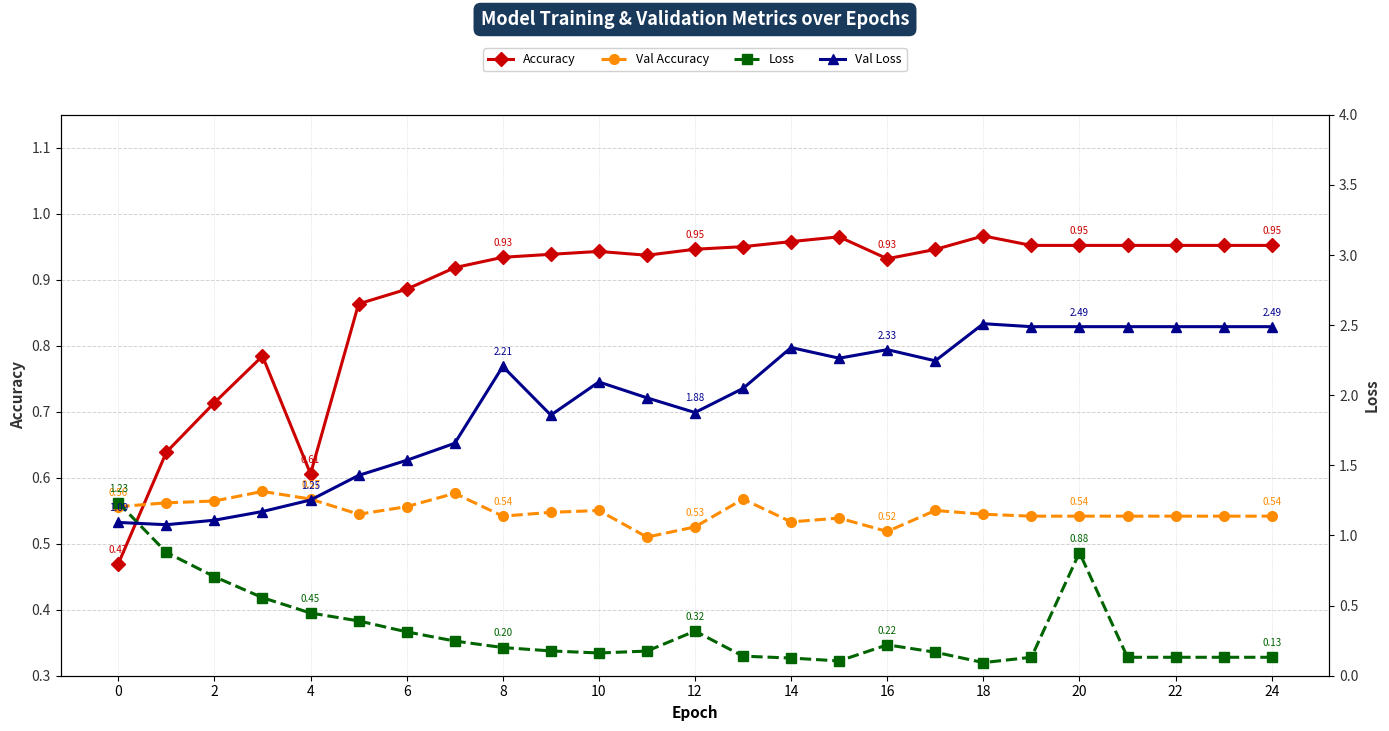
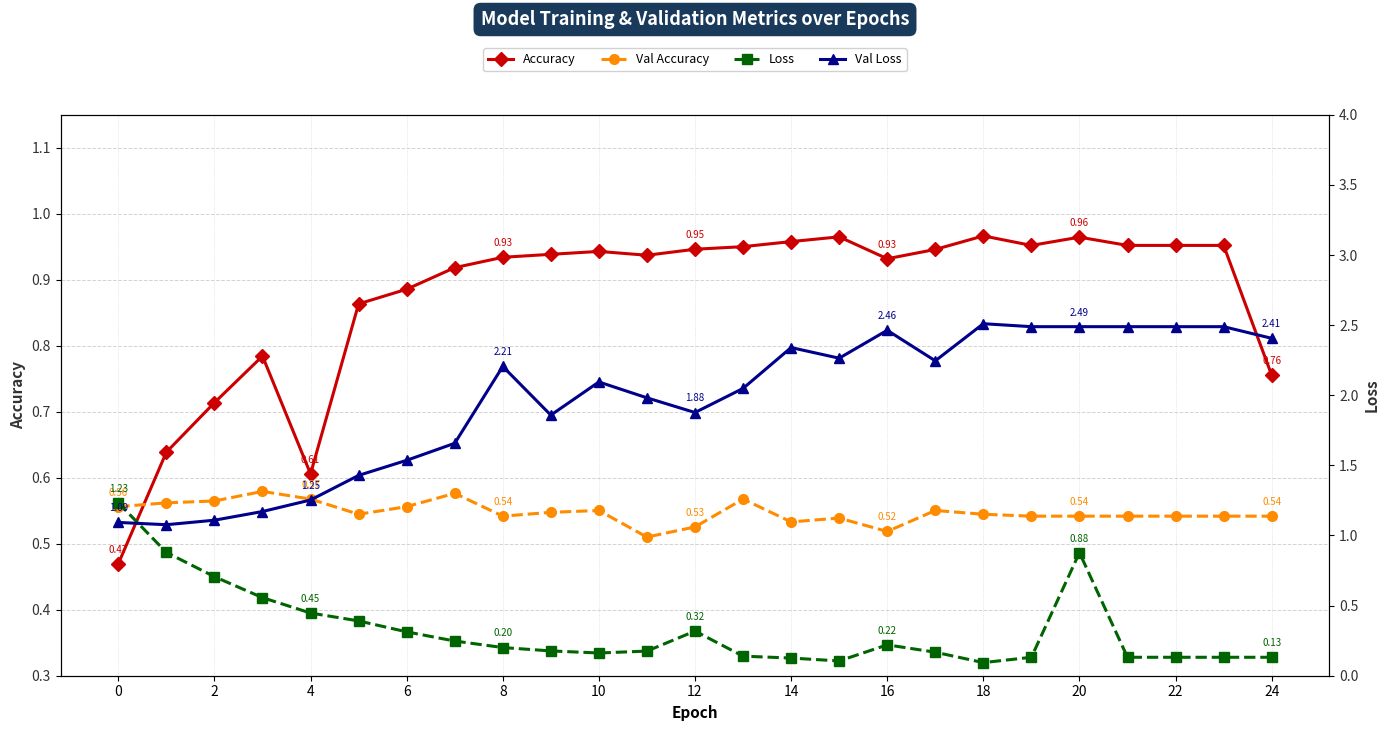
Accuracy, 20: 0.95 -> 0.96
Accuracy, 24: 0.95 -> 0.76
Val Loss, 16: 2.33 -> 2.46
Val Loss, 24: 2.49 -> 2.41
